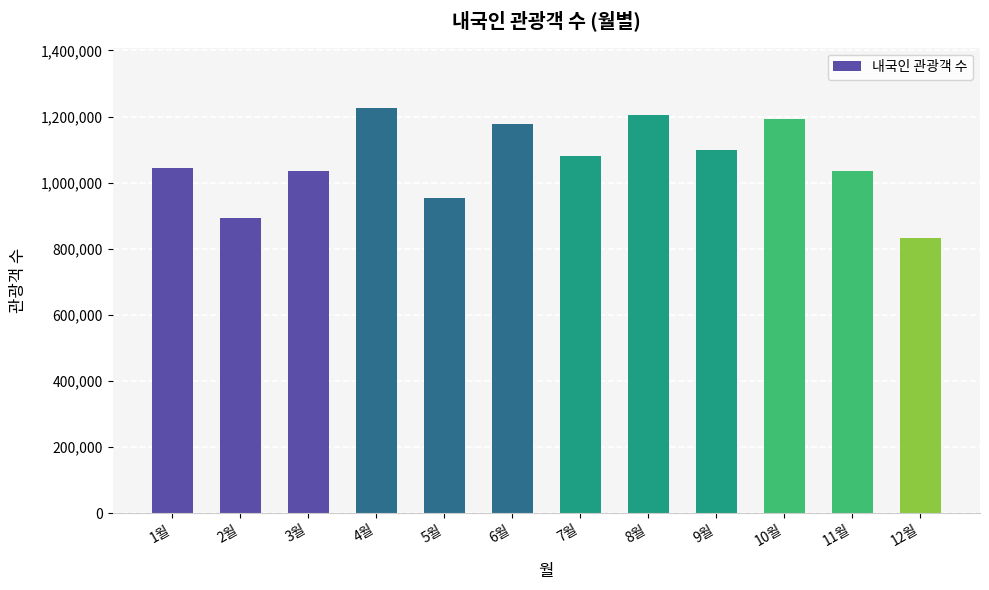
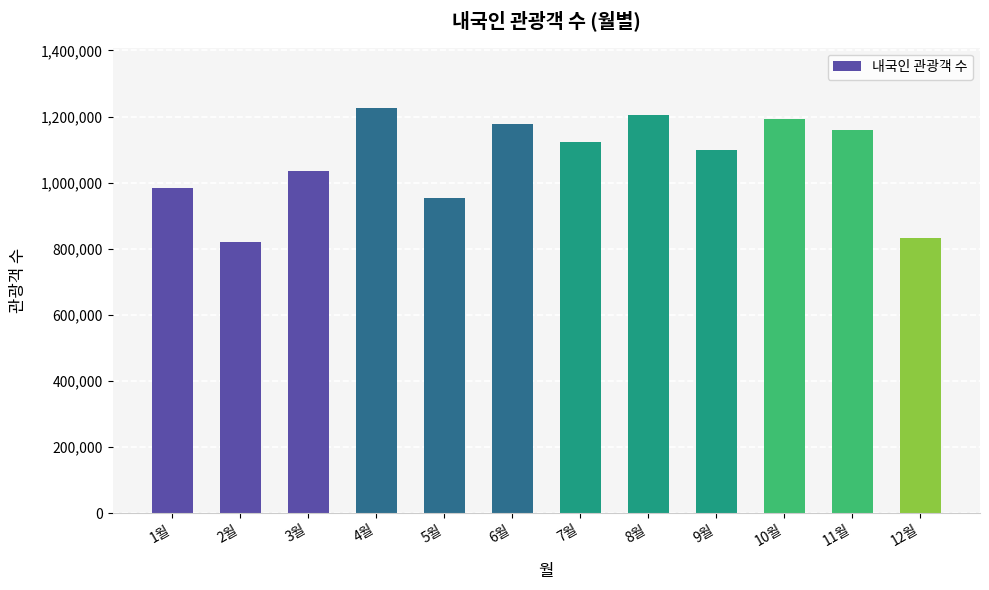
1월: 1,040,000 -> 980,000
2월: 890,000 -> 820,000
7월: 1,080,000 -> 1,120,000
11월: 1,040,000 -> 1,160,000
